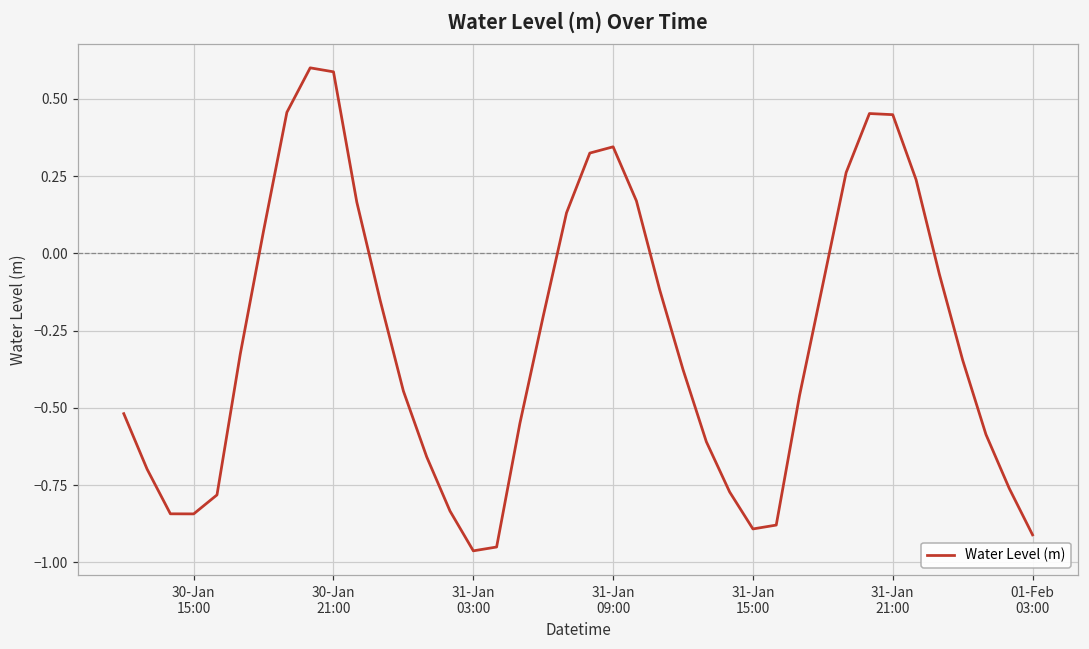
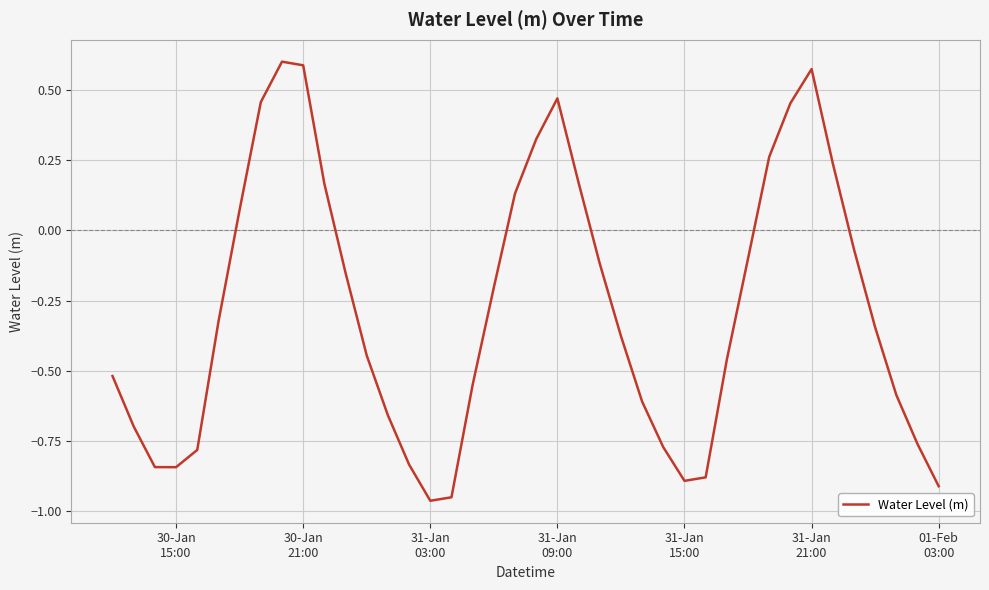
31-Jan 09:00: 0.34 -> 0.47
31-Jan 21:00: 0.45 -> 0.57
